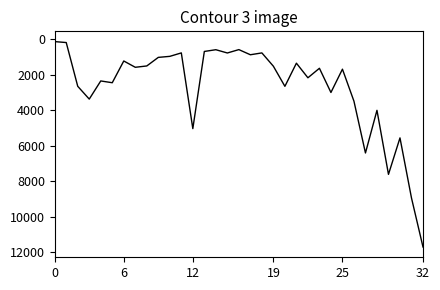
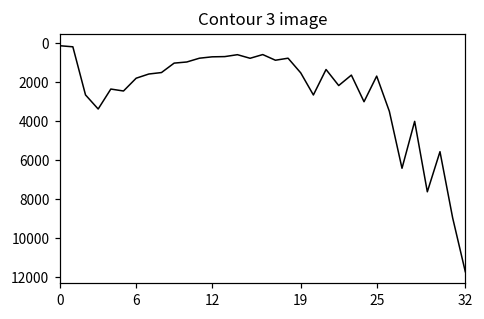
6: 1200 -> 1800
12: 5000 -> 700
